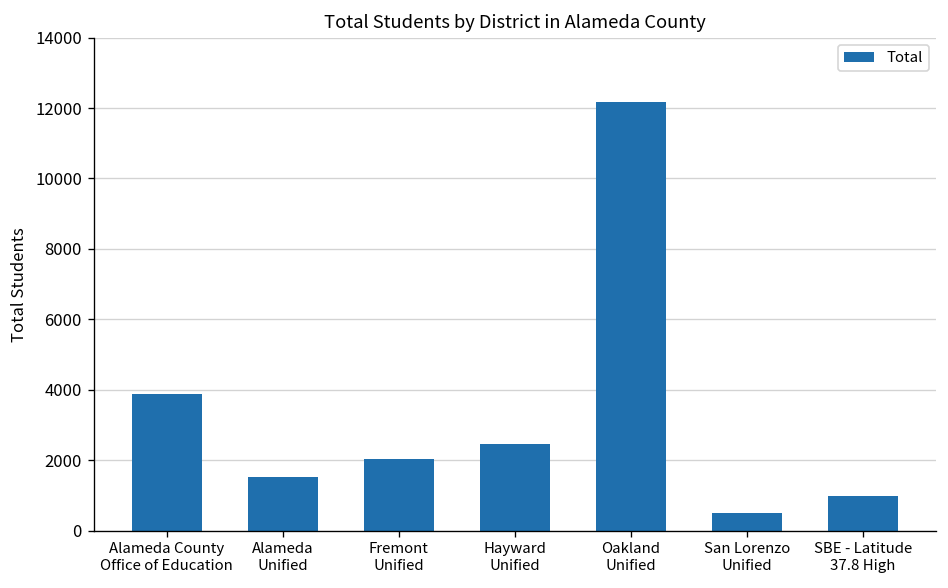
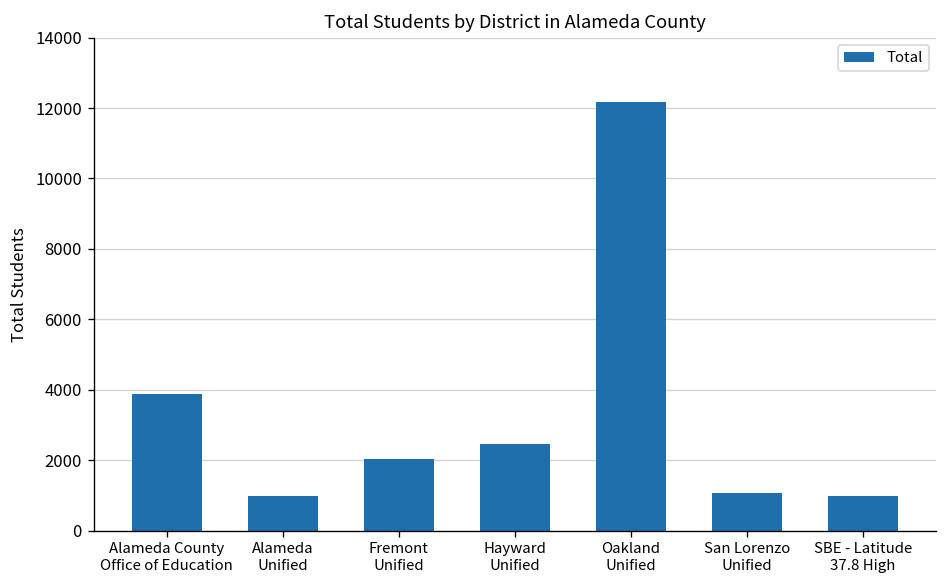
Alameda Unified: 1500 -> 1000
San Lorenzo Unified: 500 -> 1100
